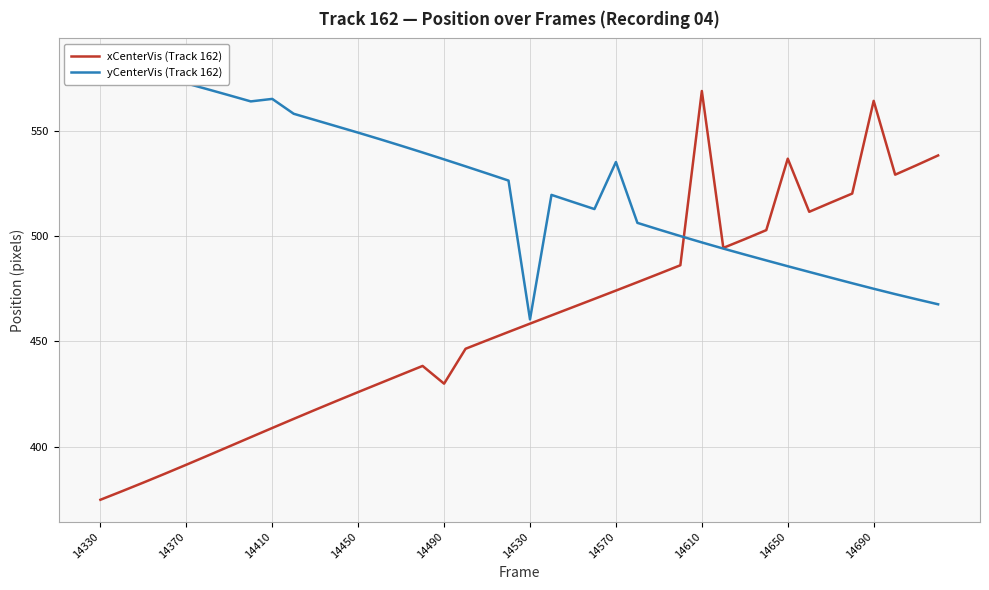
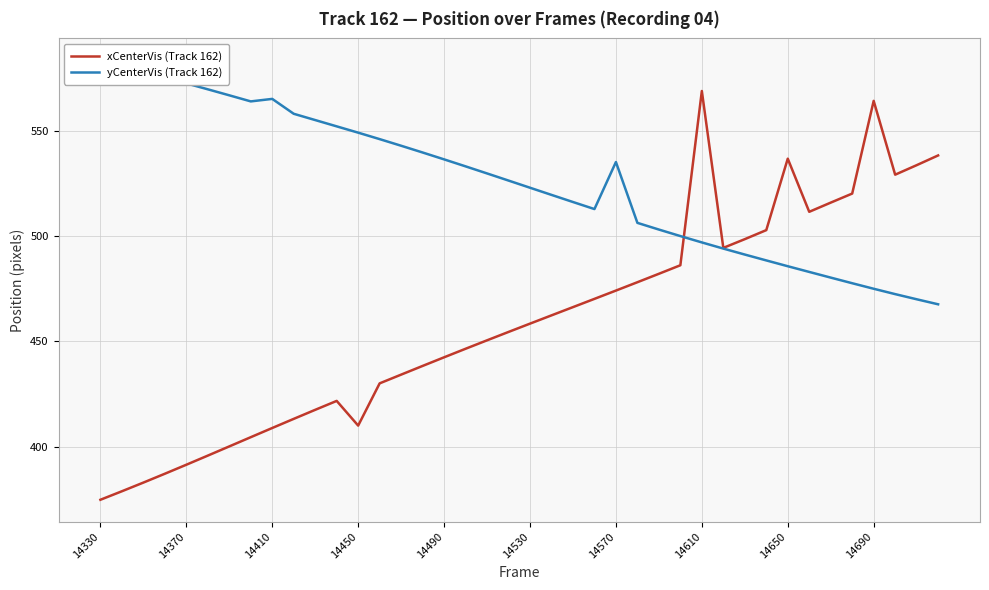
xCenterVis (Track 162), 14450: 426 -> 410
xCenterVis (Track 162), 14490: 430 -> 442
yCenterVis (Track 162), 14530: 460 -> 523
